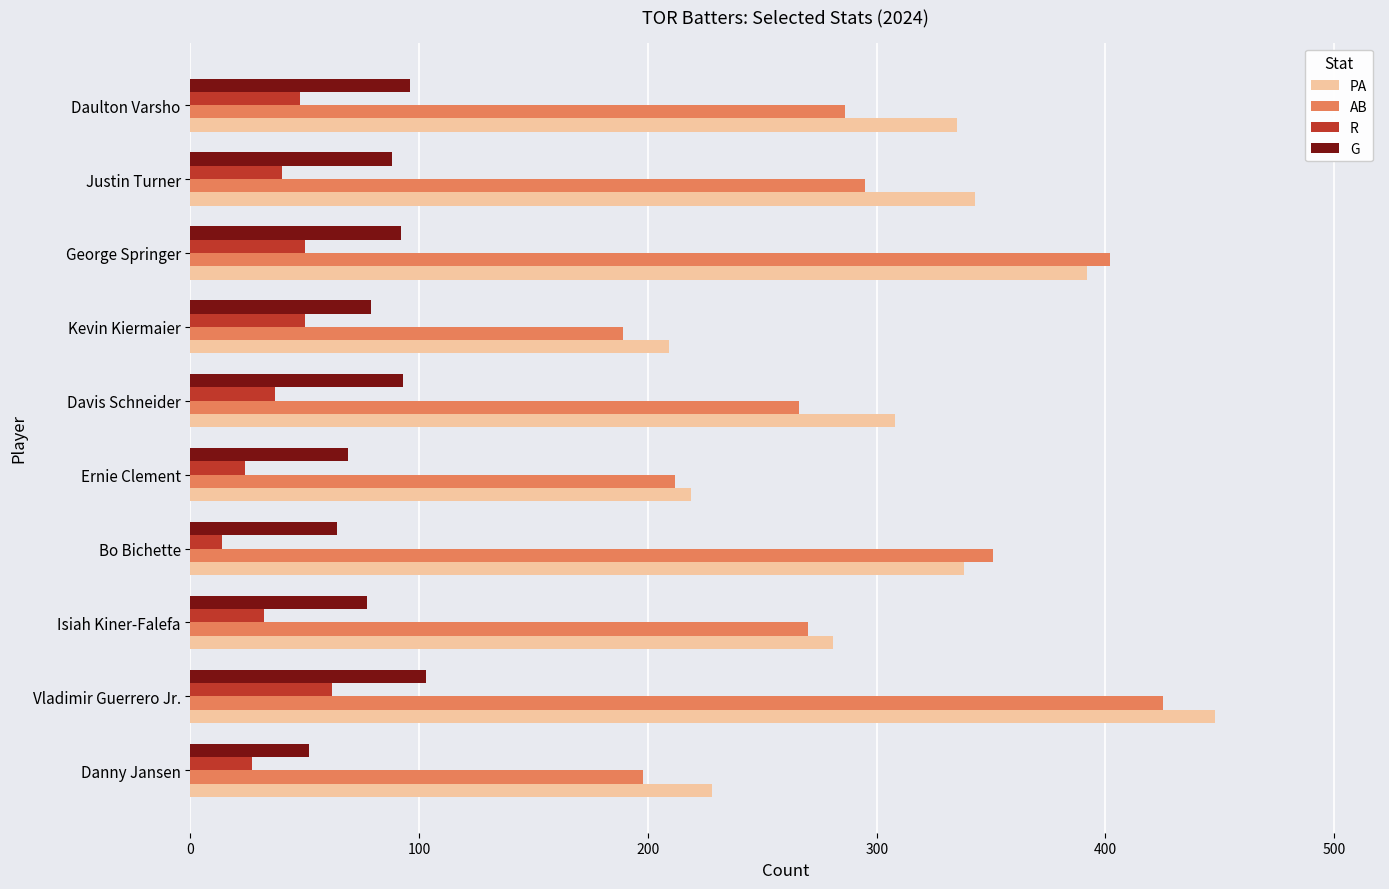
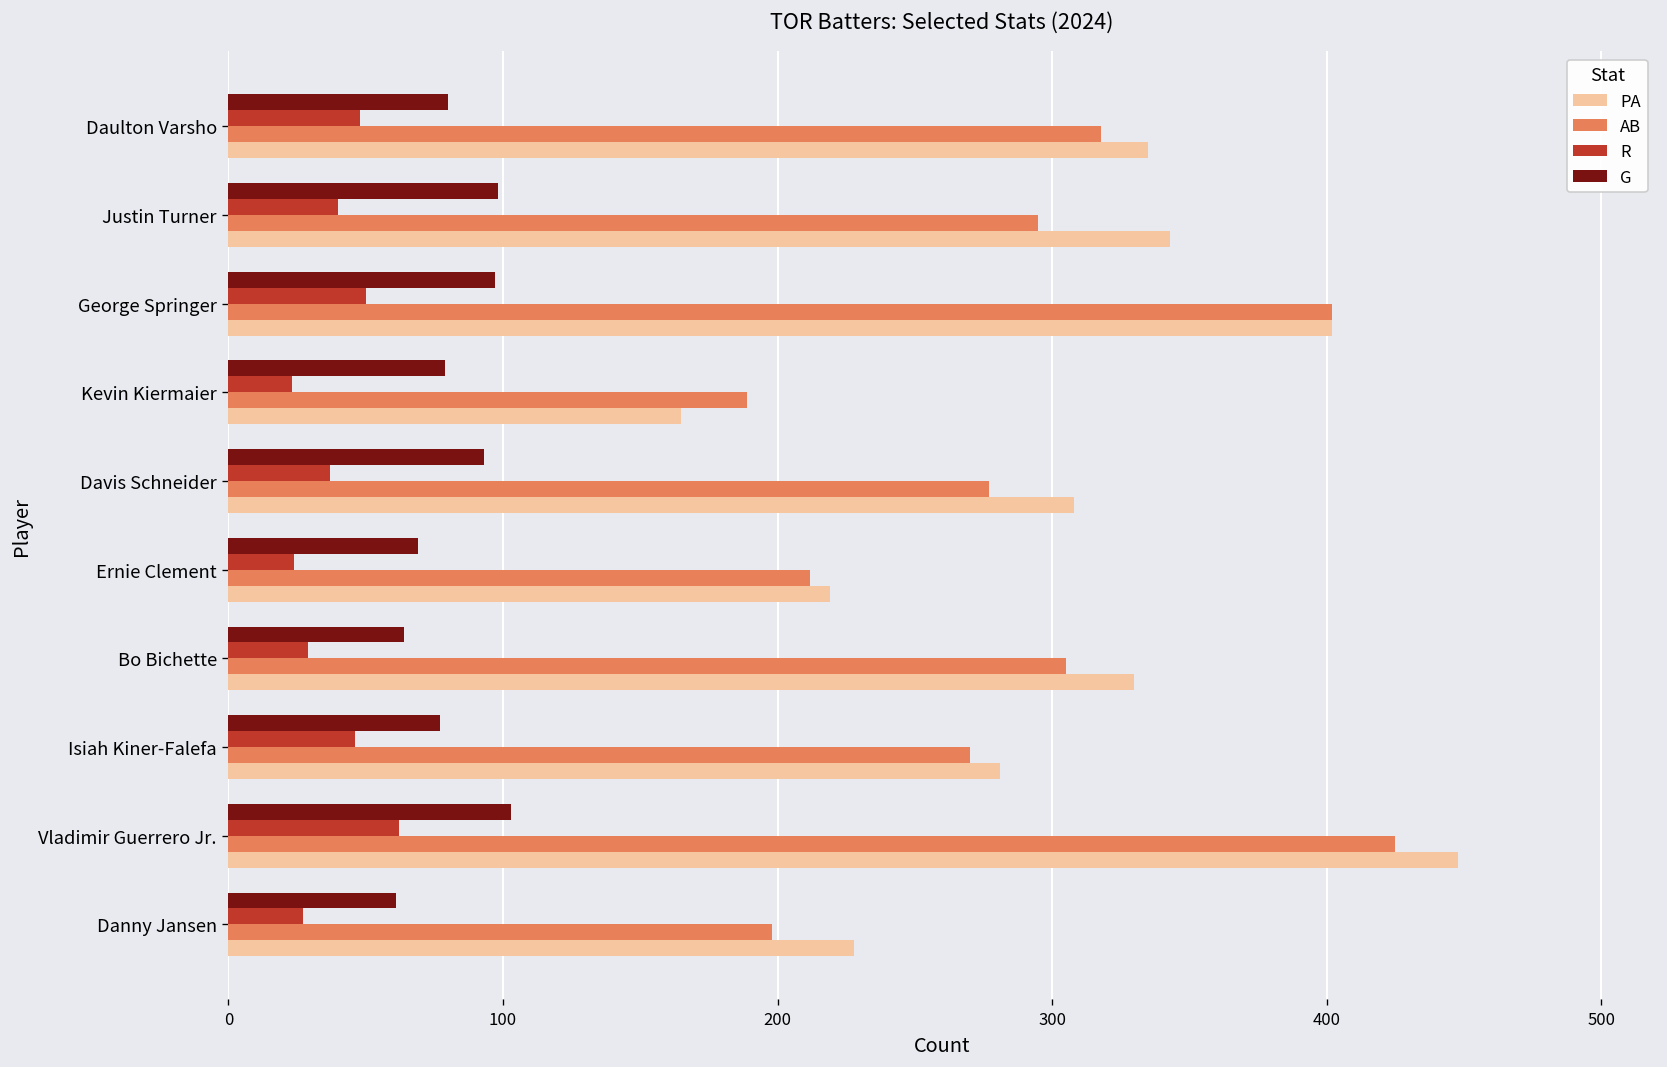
G, Daulton Varsho: 96 -> 80
AB, Daulton Varsho: 286 -> 318
G, Justin Turner: 88 -> 98
G, George Springer: 92 -> 97
PA, George Springer: 392 -> 402
R, Kevin Kiermaier: 50 -> 23
PA, Kevin Kiermaier: 209 -> 165
AB, Davis Schneider: 266 -> 277
R, Bo Bichette: 14 -> 29
AB, Bo Bichette: 351 -> 305
PA, Bo Bichette: 338 -> 330
R, Isiah Kiner-Falefa: 32 -> 46
G, Danny Jansen: 52 -> 61
